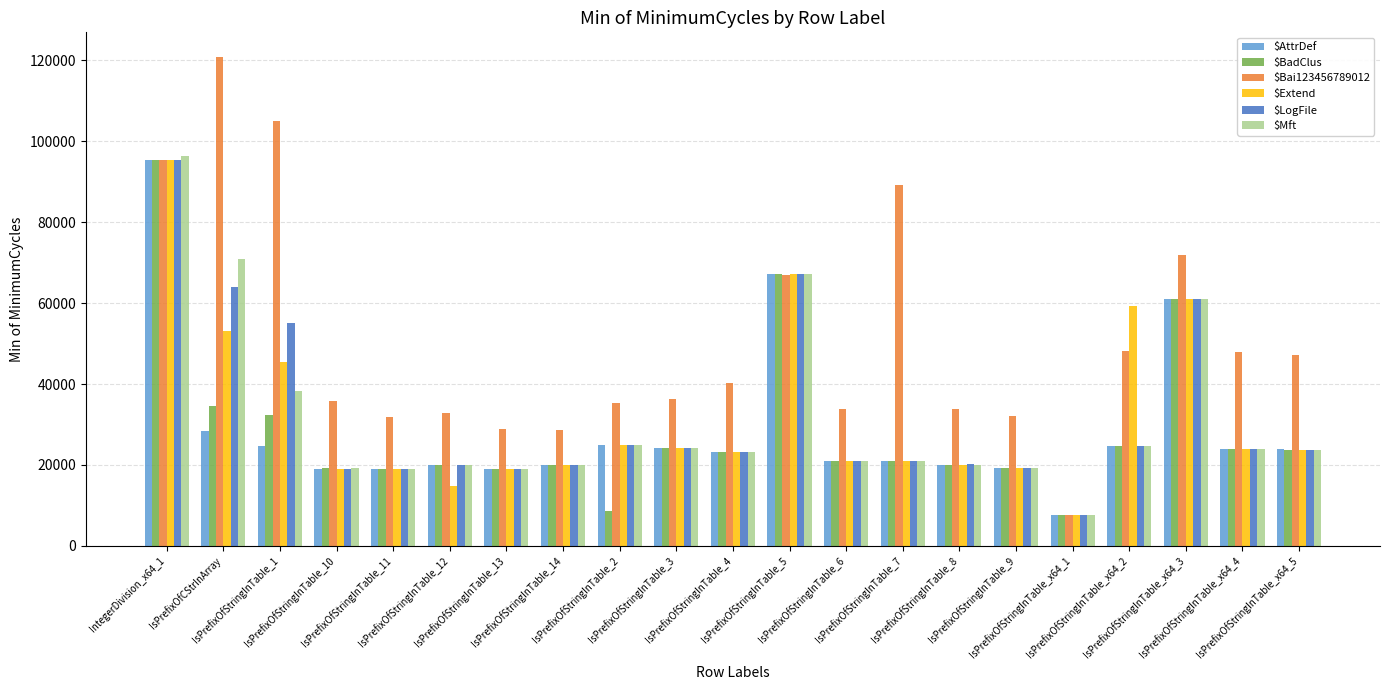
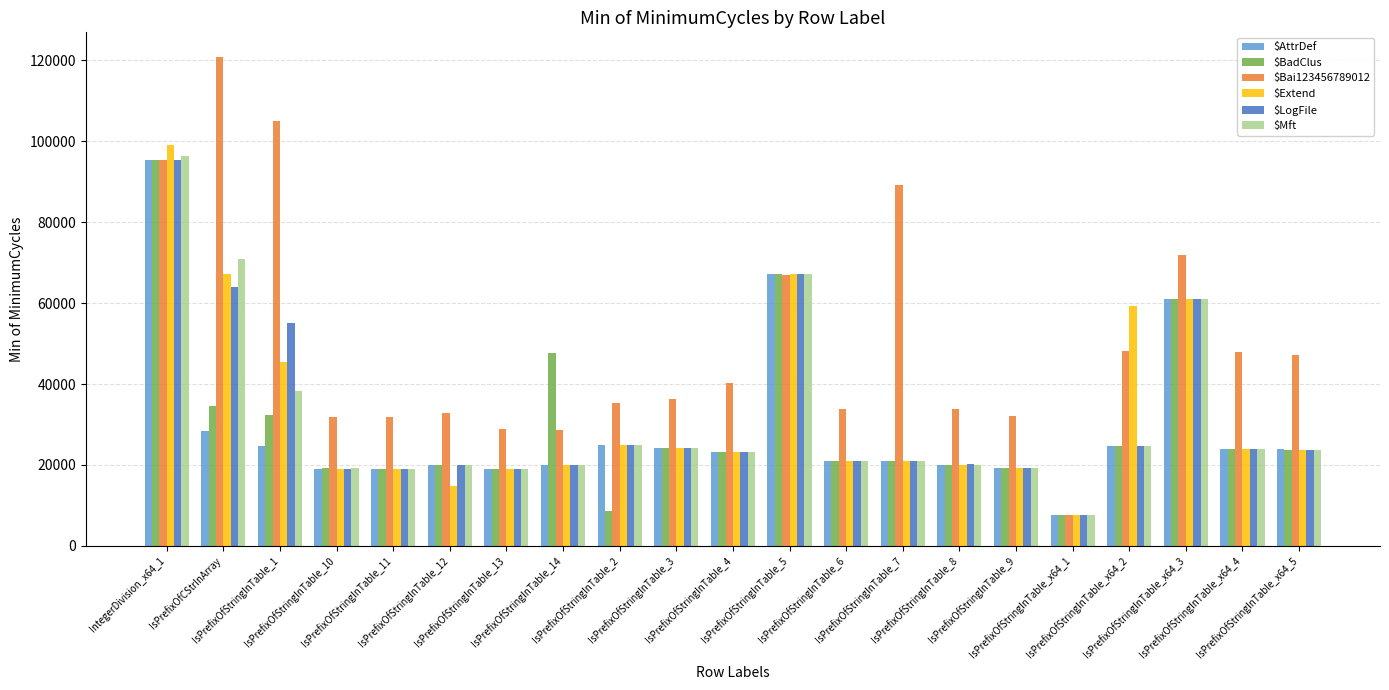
$Extend, IntegerDivision_x64_1: 95000 -> 99000
$Extend, IsPrefixOfCStrInArray: 53000 -> 67000
$Bai123456789012, IsPrefixOfStringInTable_10: 36000 -> 32000
$BadClus, IsPrefixOfStringInTable_14: 20000 -> 48000
